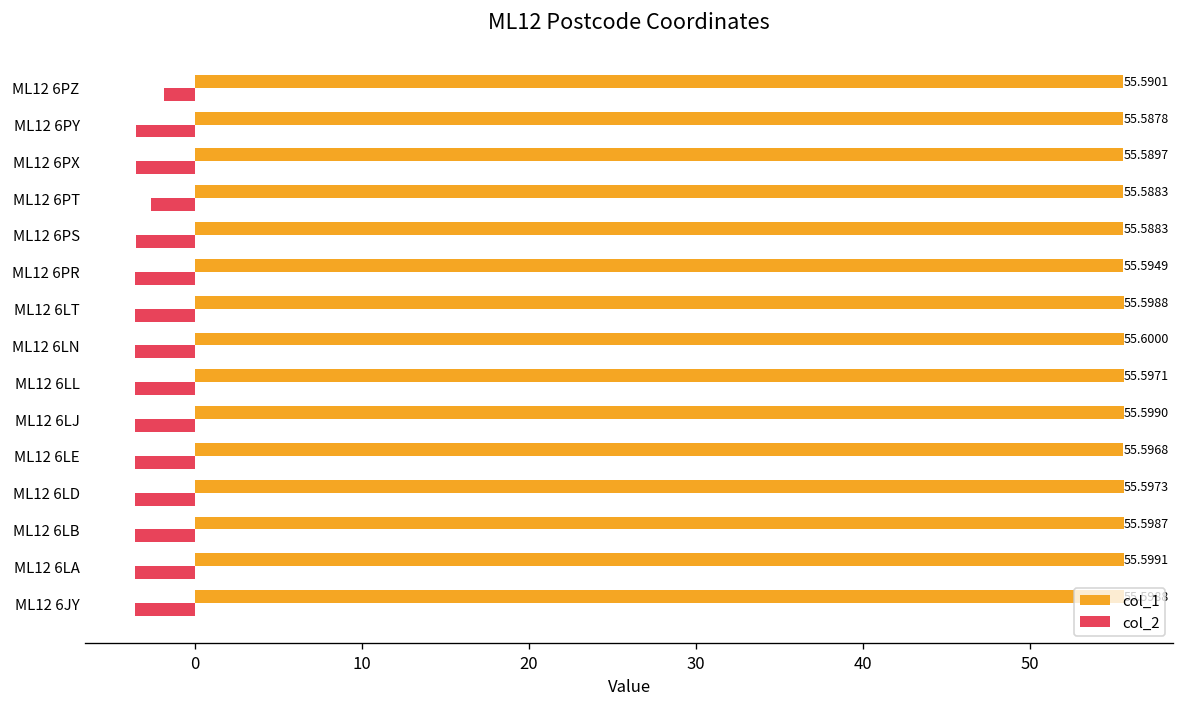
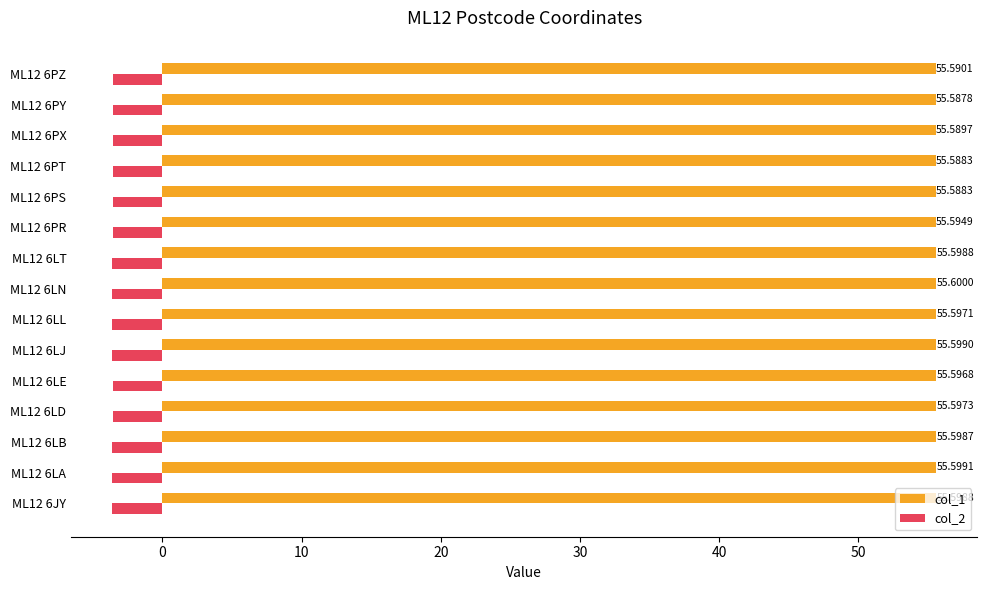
col_2, ML12 6PZ: -1.8 -> -3.6
col_2, ML12 6PT: -2.7 -> -3.5
